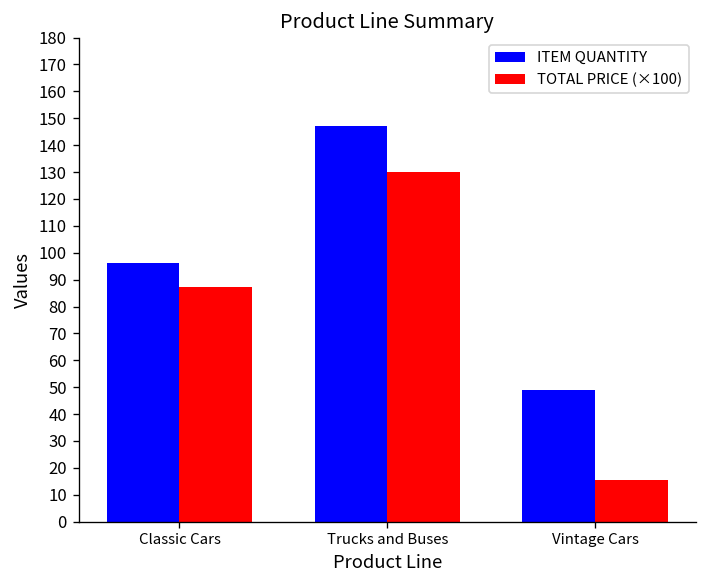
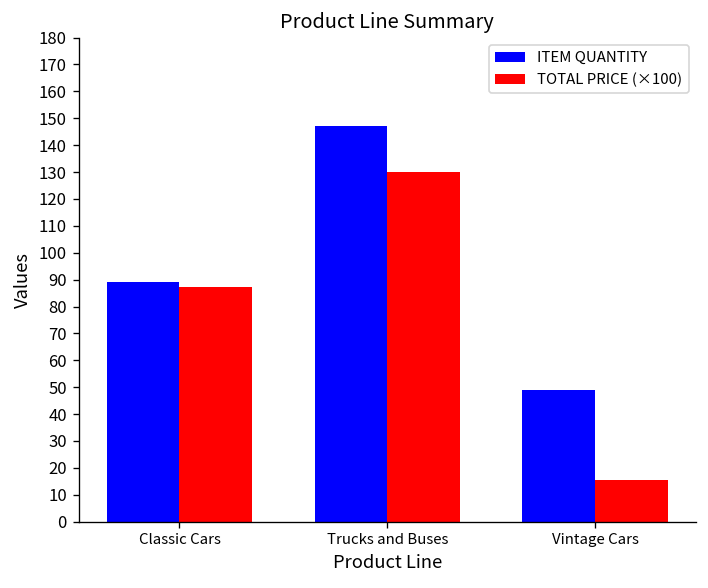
ITEM QUANTITY, Classic Cars: 96 -> 89
